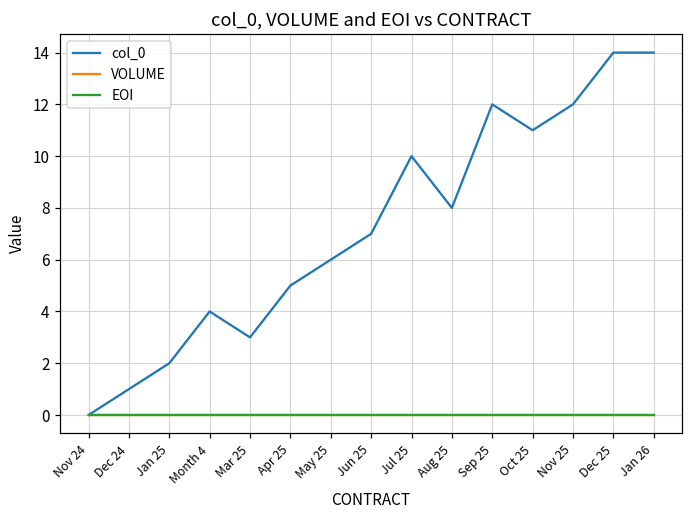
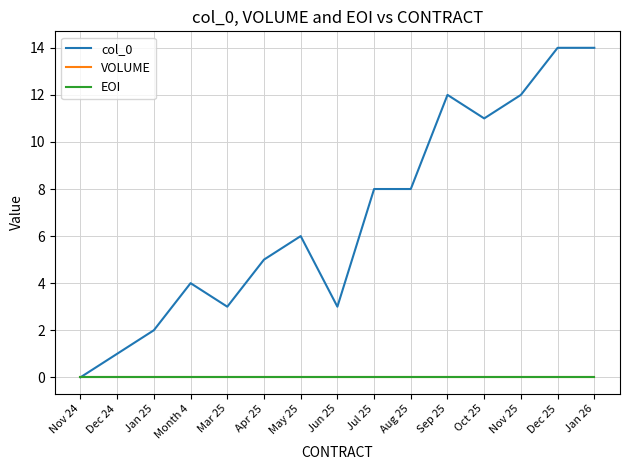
col_0, Jun 25: 7 -> 3
col_0, Jul 25: 10 -> 8
